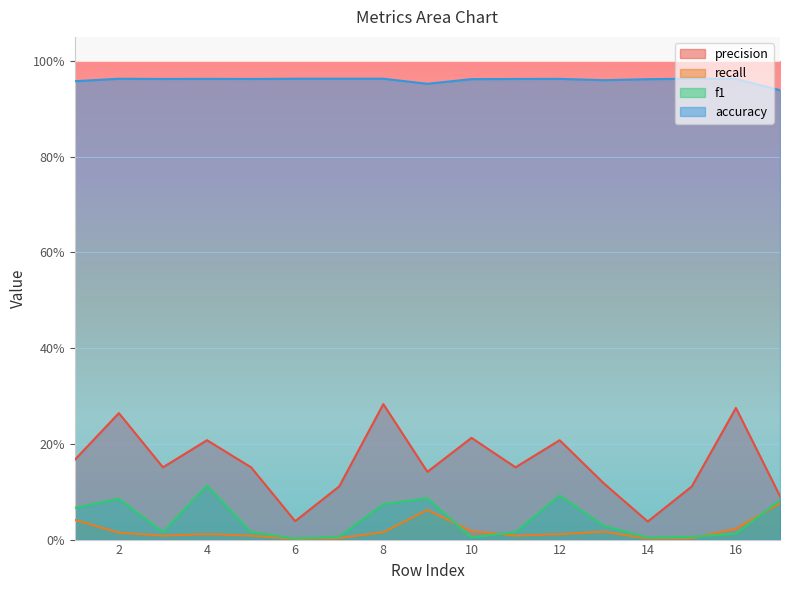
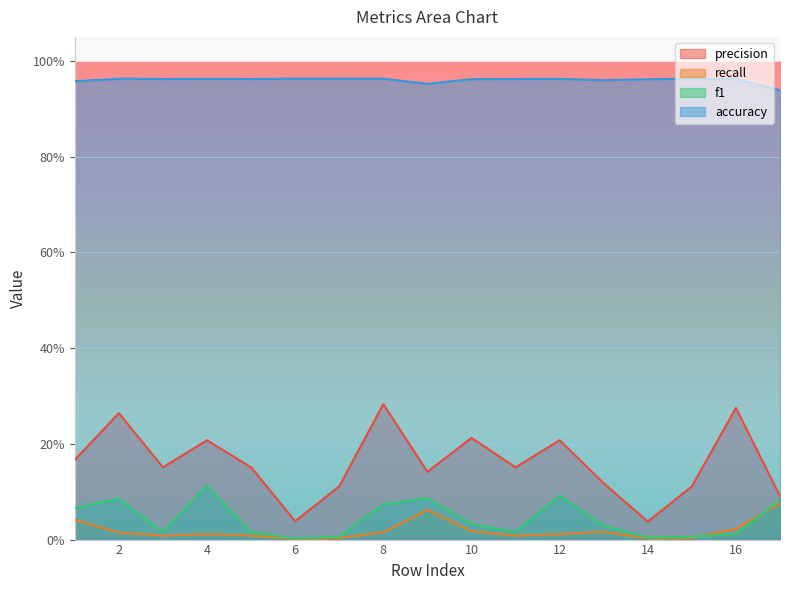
f1, 10: 0% -> 3%
